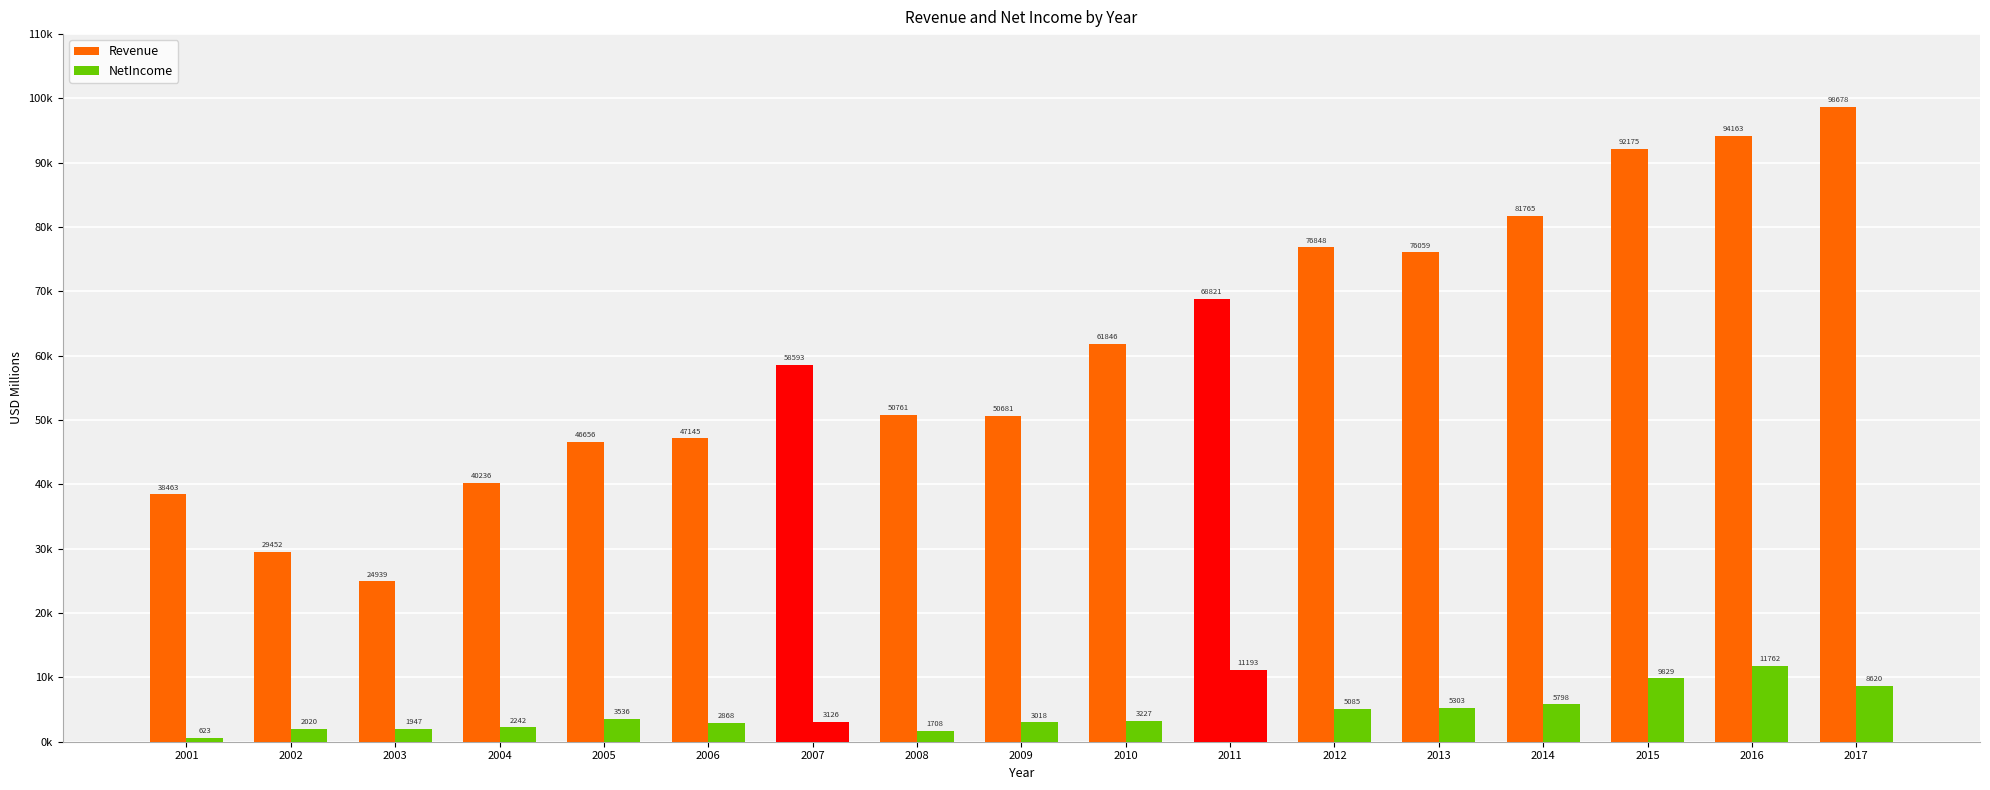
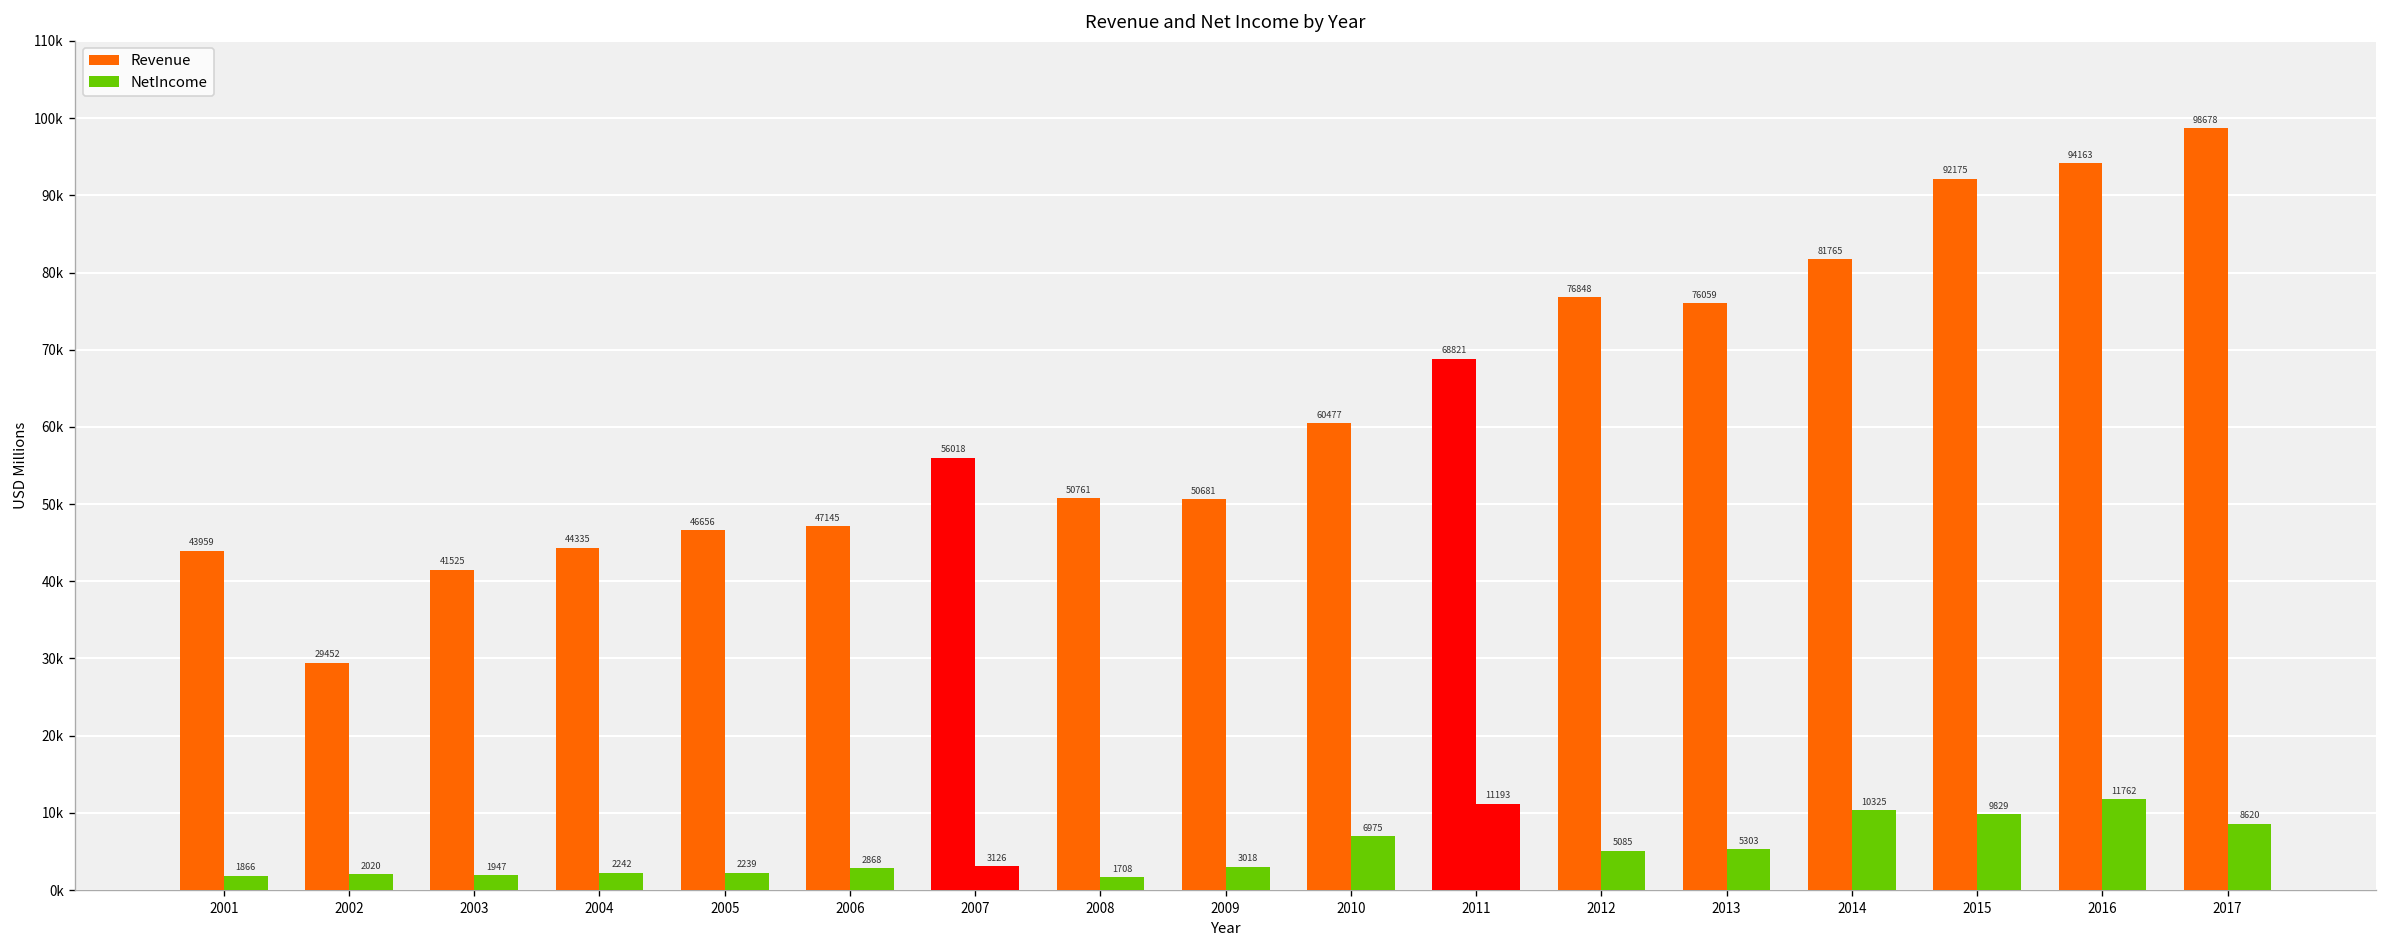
Revenue, 2001: 38463 -> 43959
NetIncome, 2001: 623 -> 1866
Revenue, 2003: 24939 -> 41525
Revenue, 2004: 40236 -> 44335
NetIncome, 2005: 3536 -> 2239
Revenue, 2007: 58593 -> 56018
Revenue, 2010: 61846 -> 60477
NetIncome, 2010: 3227 -> 6975
NetIncome, 2014: 5798 -> 10325
